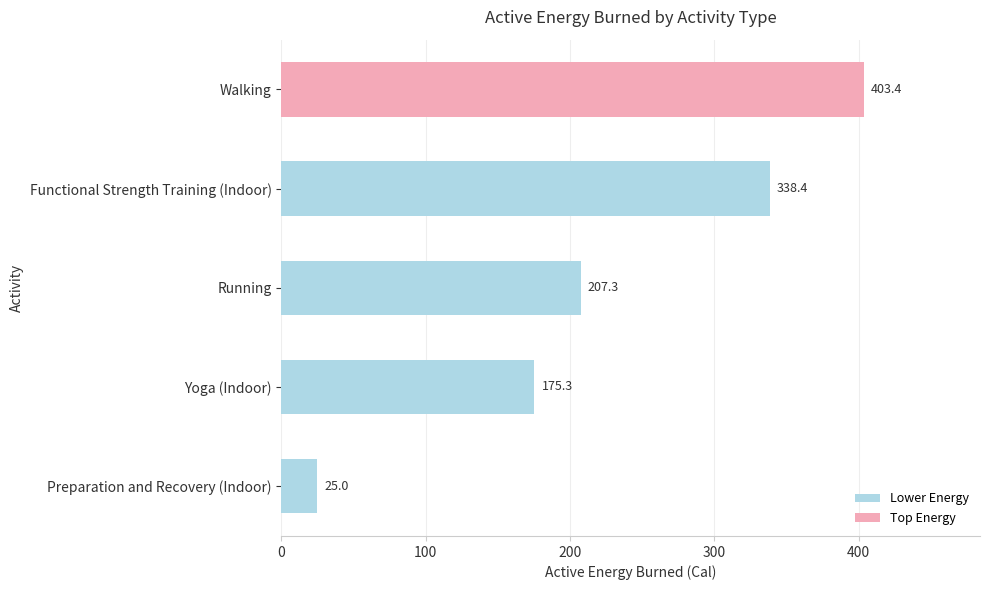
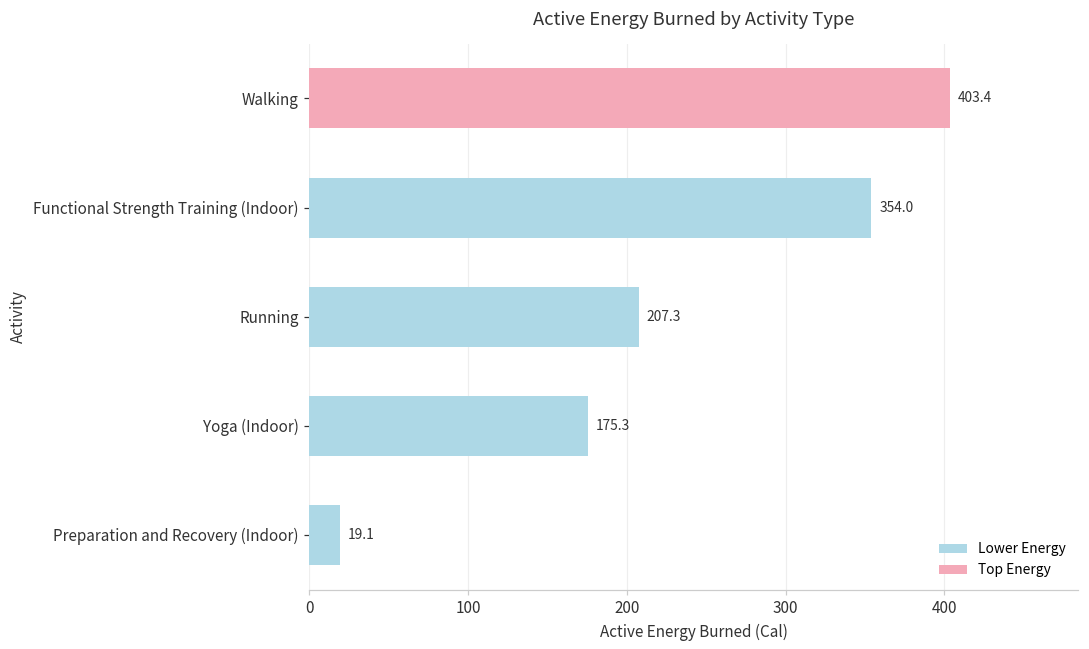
Functional Strength Training (Indoor): 338.4 -> 354.0
Preparation and Recovery (Indoor): 25.0 -> 19.1
